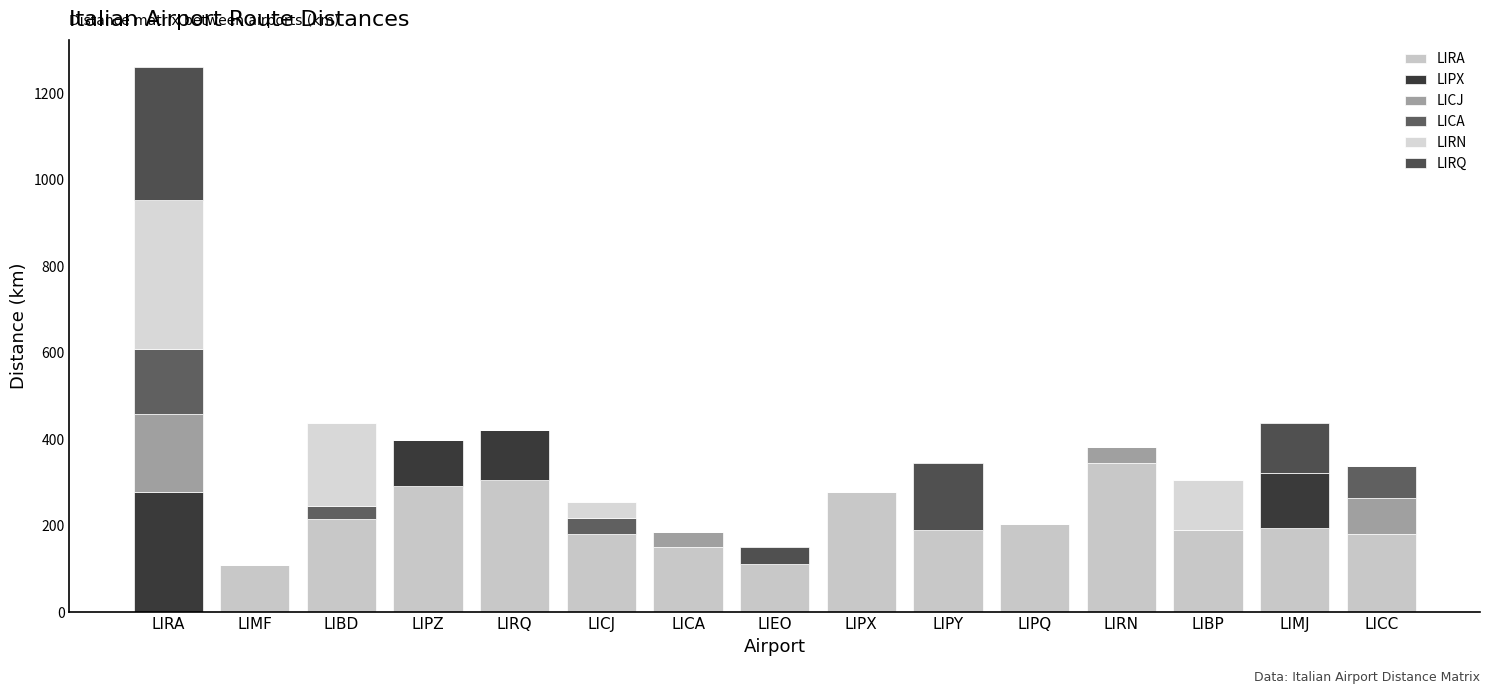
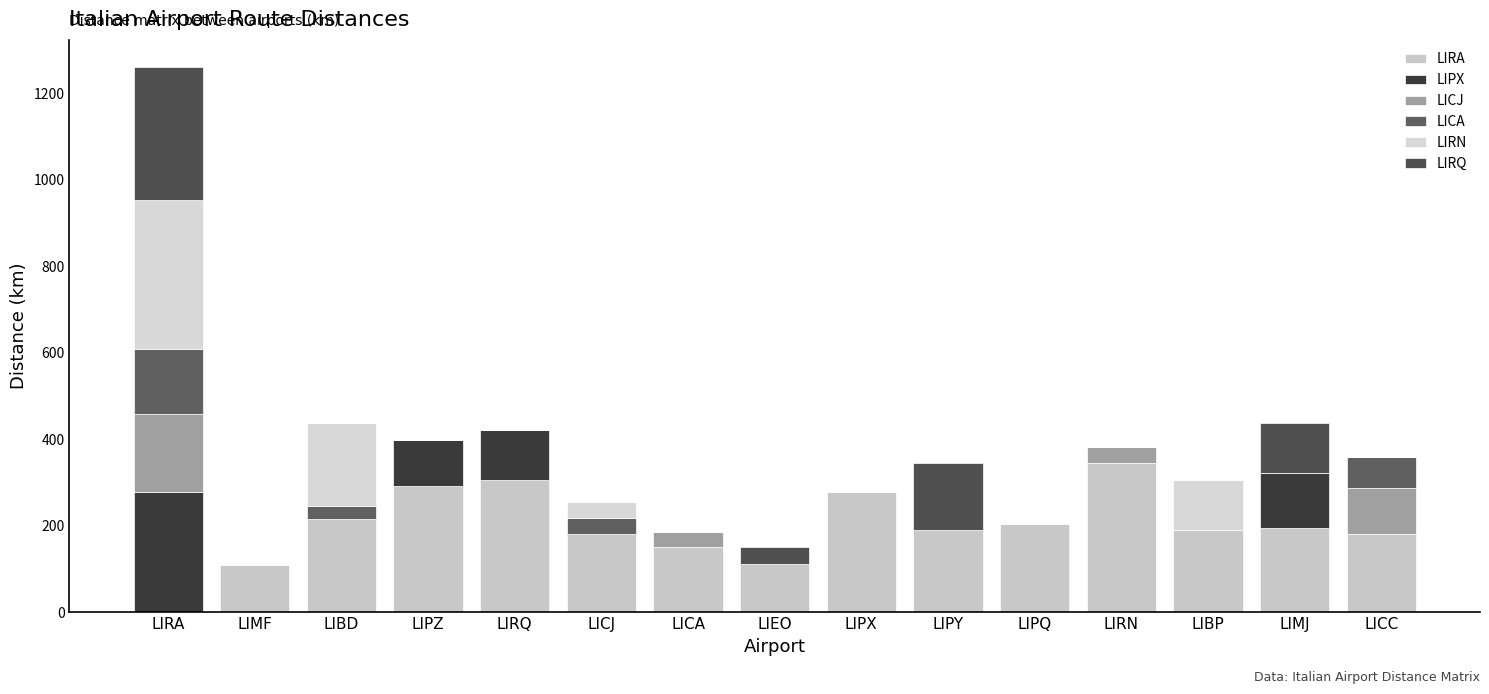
LICJ, LICC: 90 -> 110
